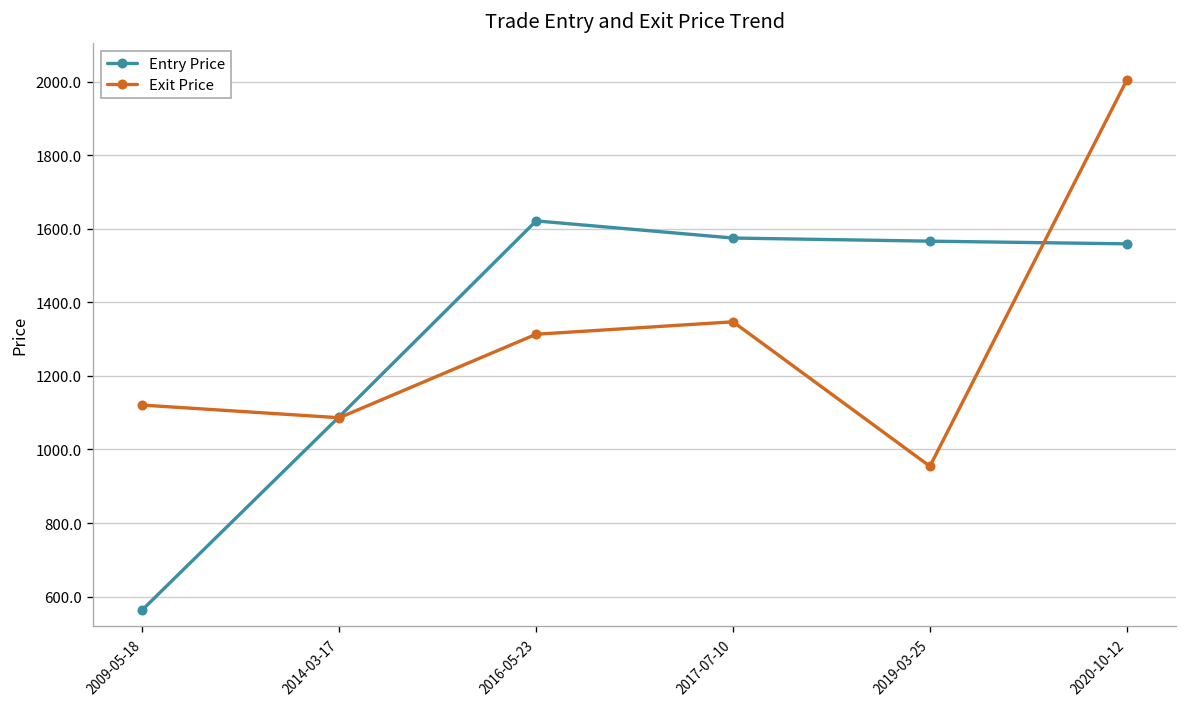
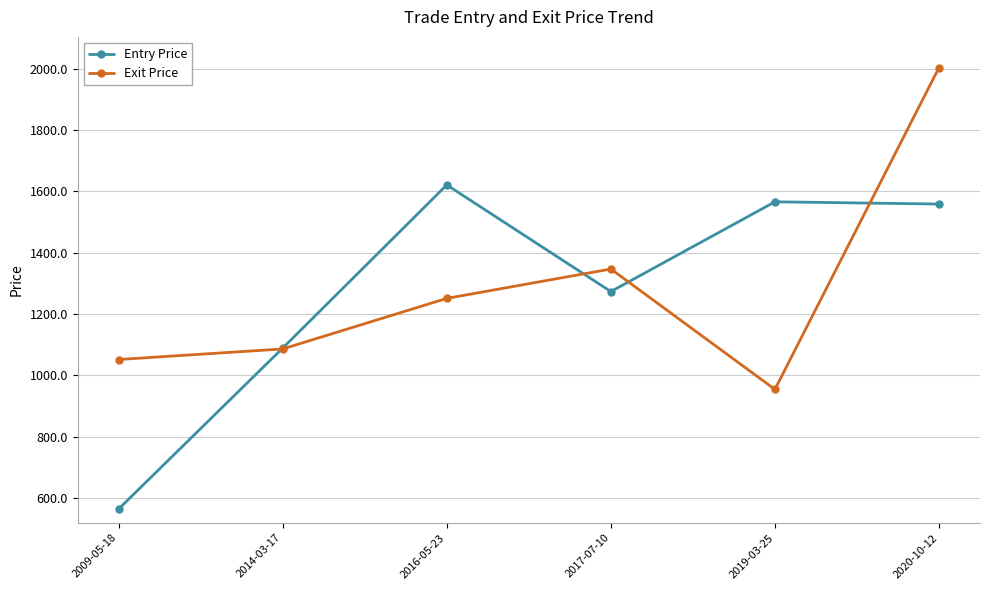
Exit Price, 2009-05-18: 1120 -> 1050
Exit Price, 2016-05-23: 1310 -> 1250
Entry Price, 2017-07-10: 1570 -> 1270
